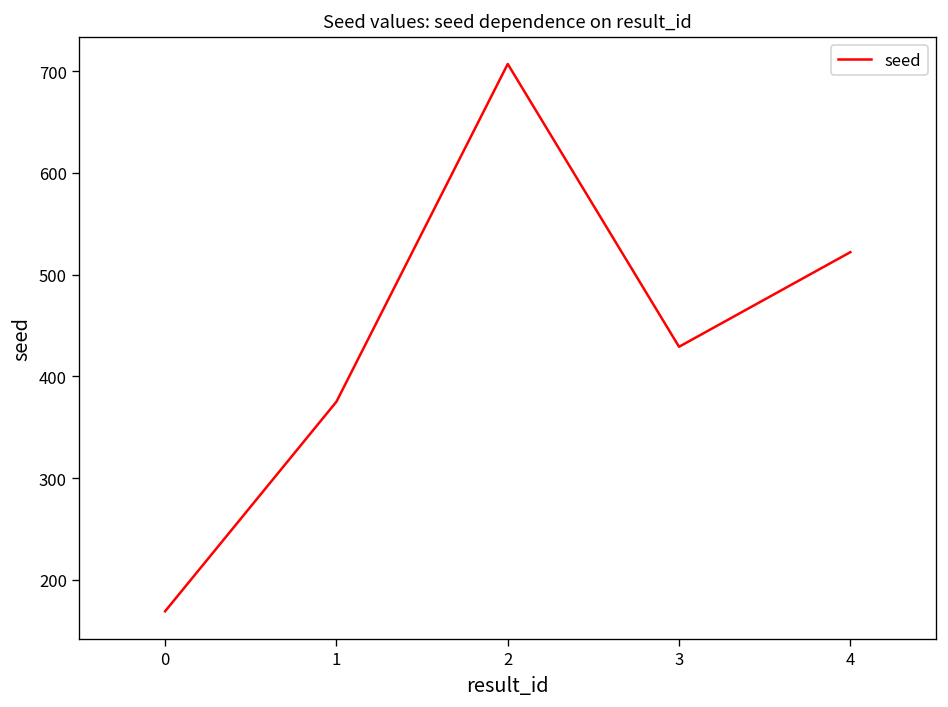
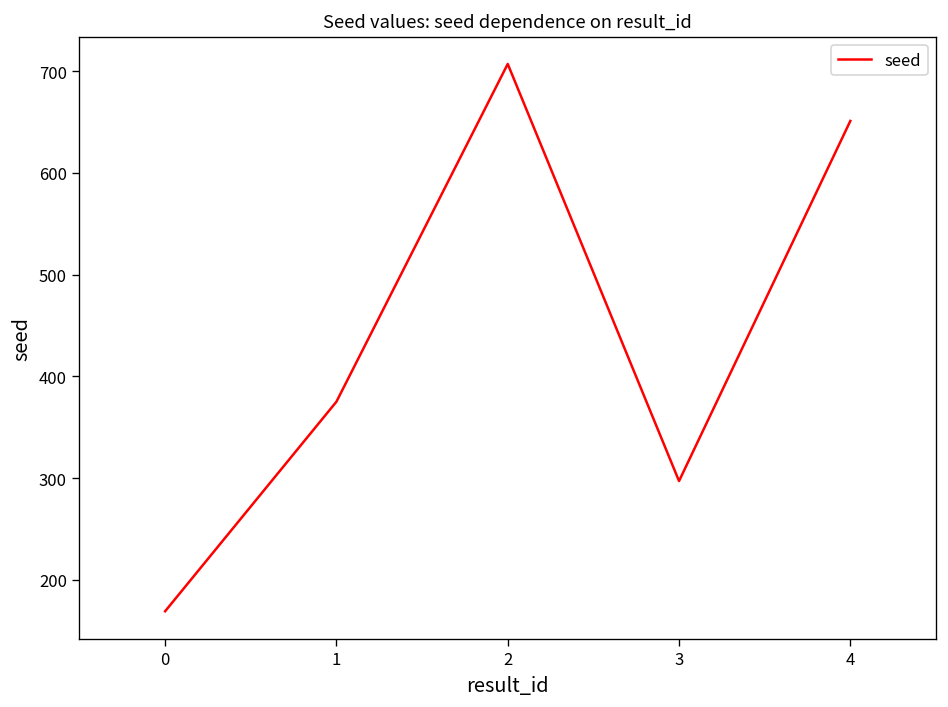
3: 430 -> 300
4: 520 -> 650
